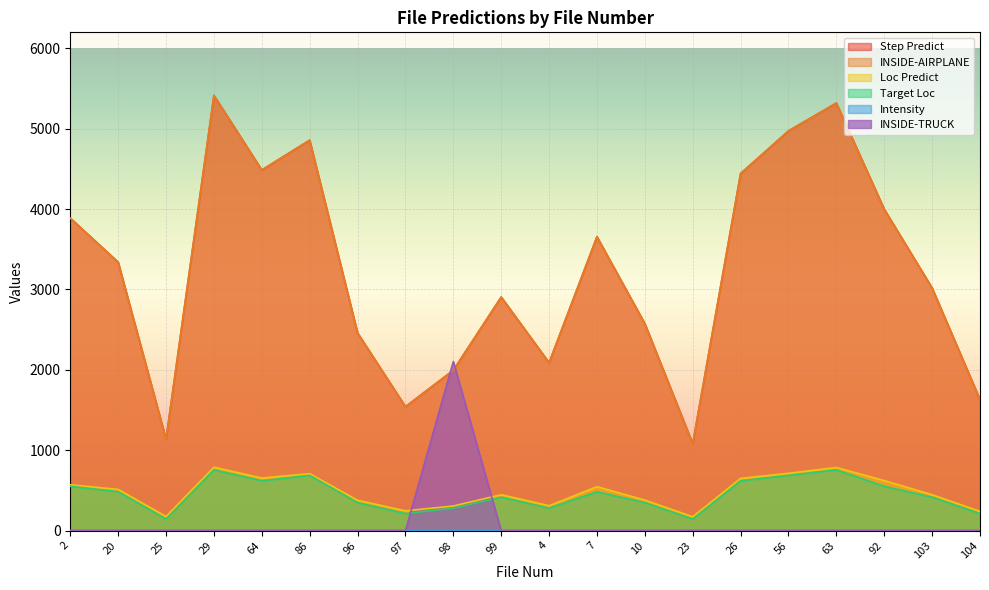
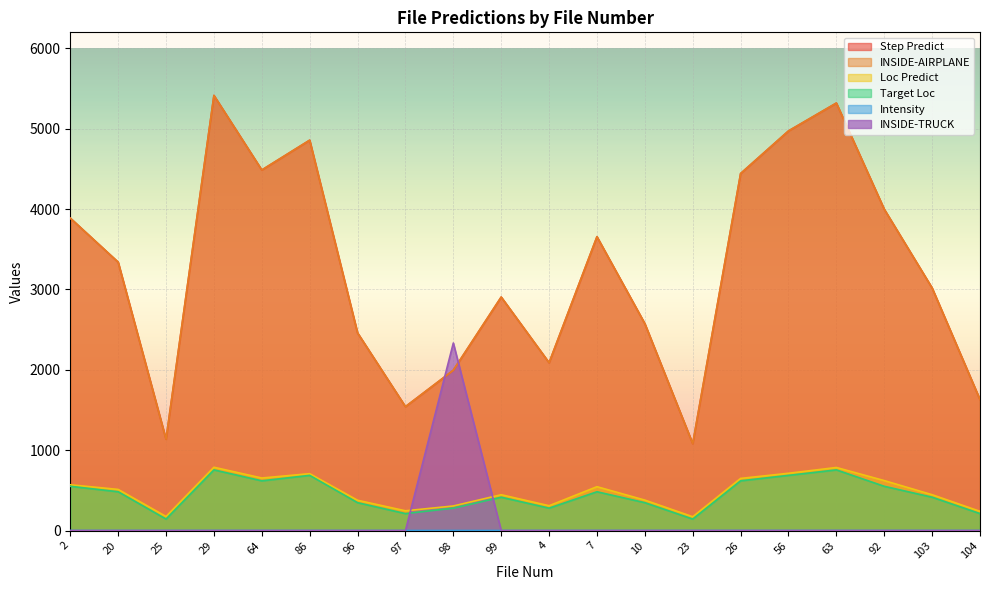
INSIDE-TRUCK, 98: 2100 -> 2300
